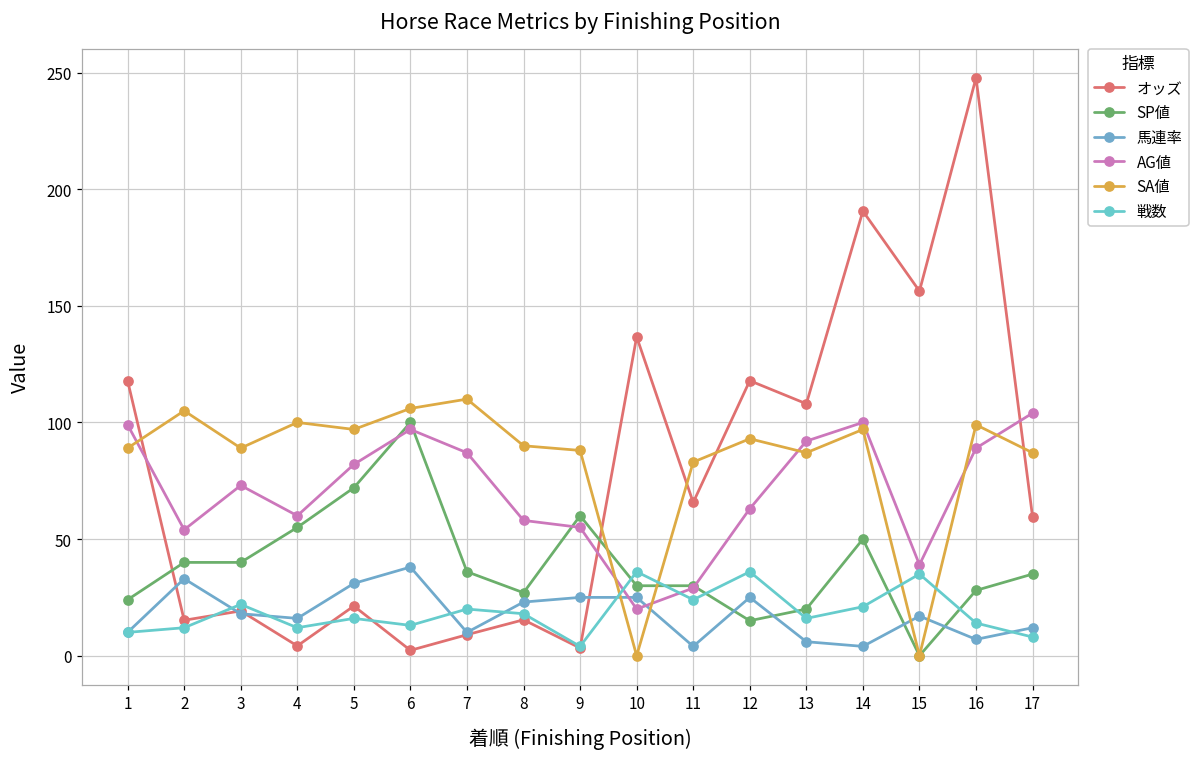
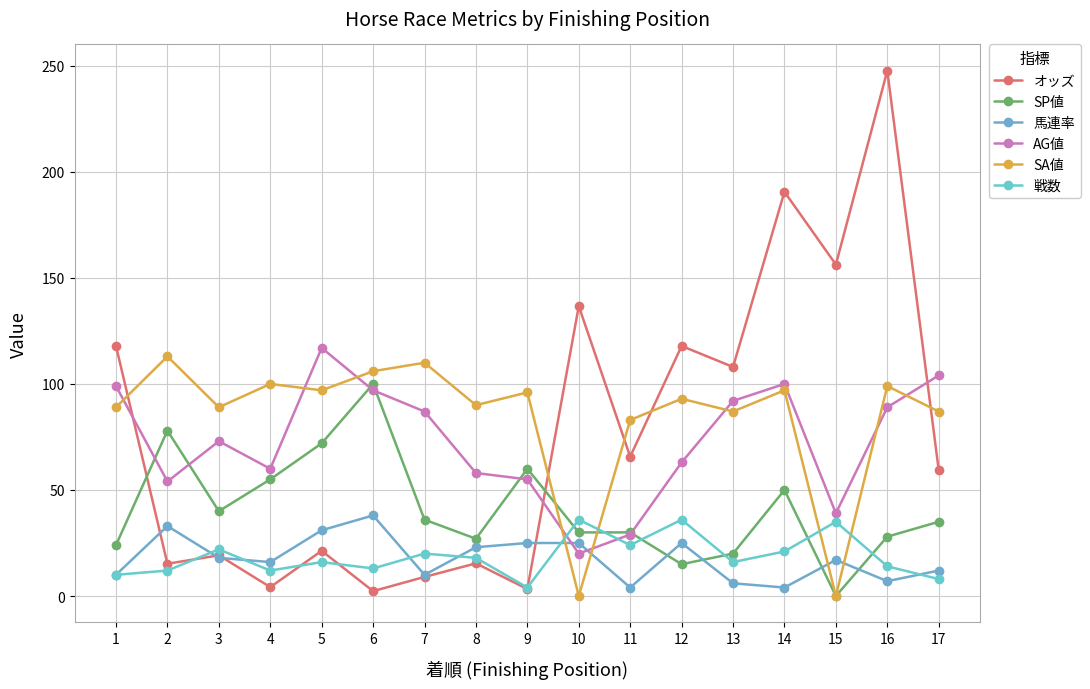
SP値, 2: 40 -> 78
SA値, 2: 105 -> 113
AG値, 5: 82 -> 117
SA値, 9: 88 -> 96
